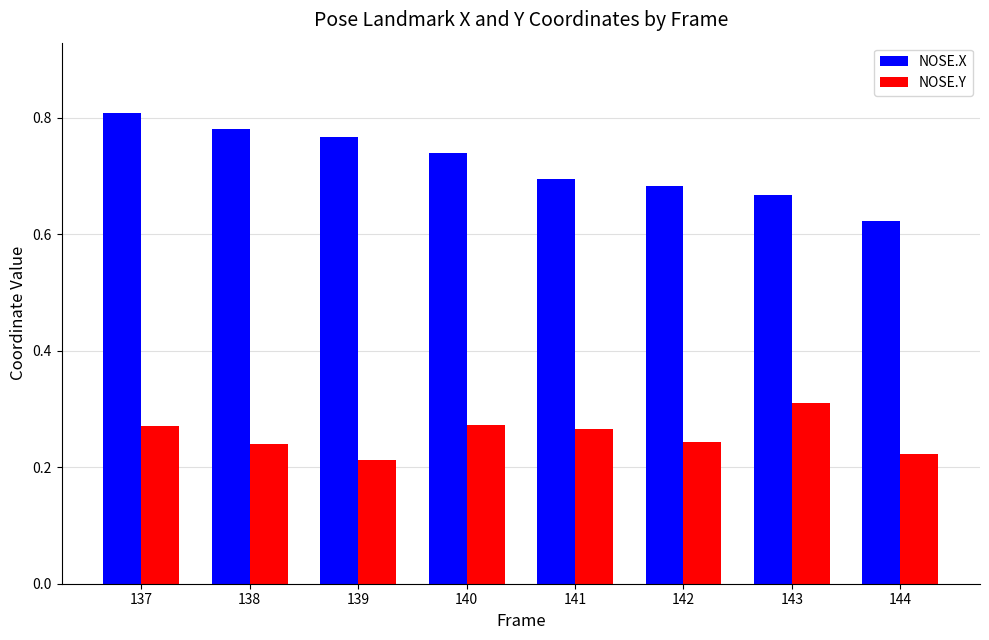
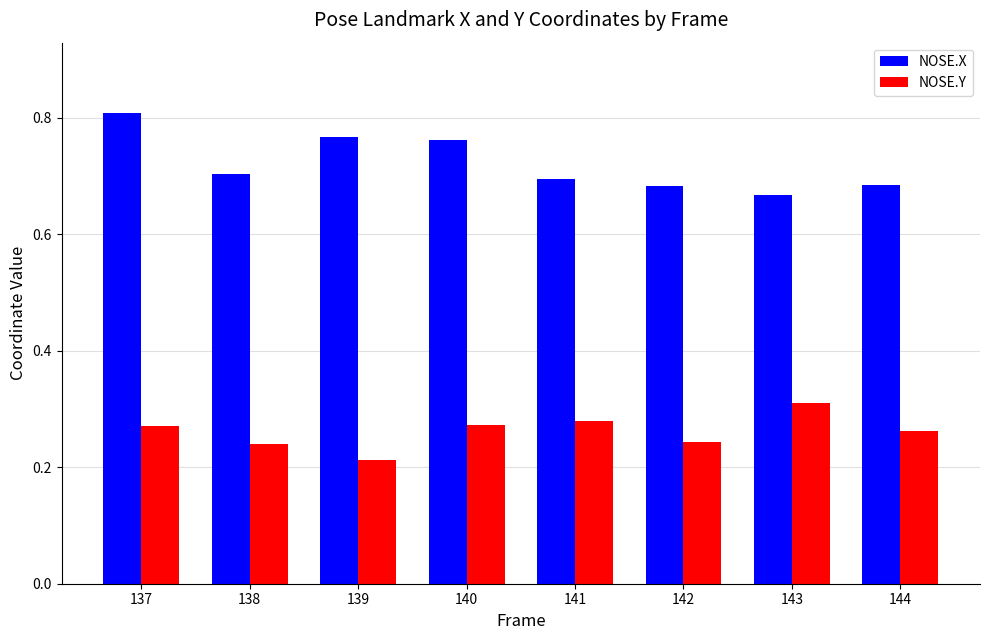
NOSE.X, 138: 0.78 -> 0.70
NOSE.X, 140: 0.74 -> 0.76
NOSE.Y, 141: 0.27 -> 0.28
NOSE.X, 144: 0.62 -> 0.68
NOSE.Y, 144: 0.22 -> 0.26
